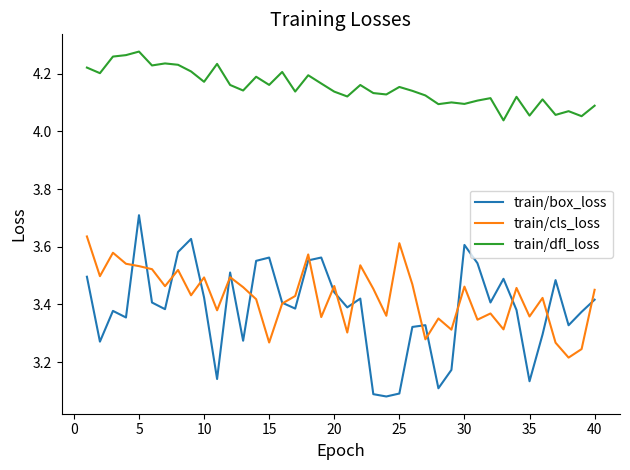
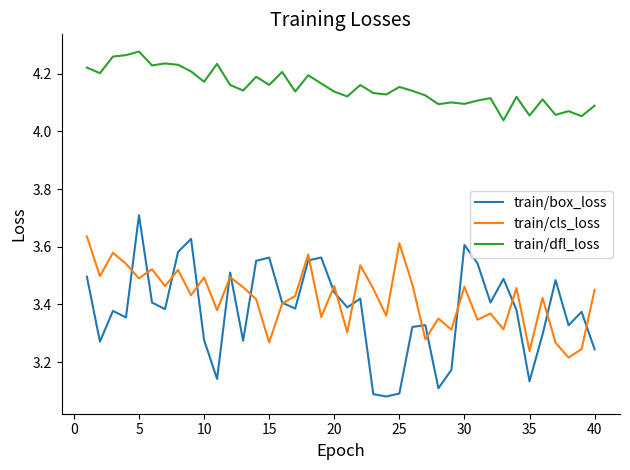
train/cls_loss, 5: 3.53 -> 3.49
train/box_loss, 10: 3.42 -> 3.28
train/cls_loss, 35: 3.36 -> 3.24
train/box_loss, 40: 3.42 -> 3.24
